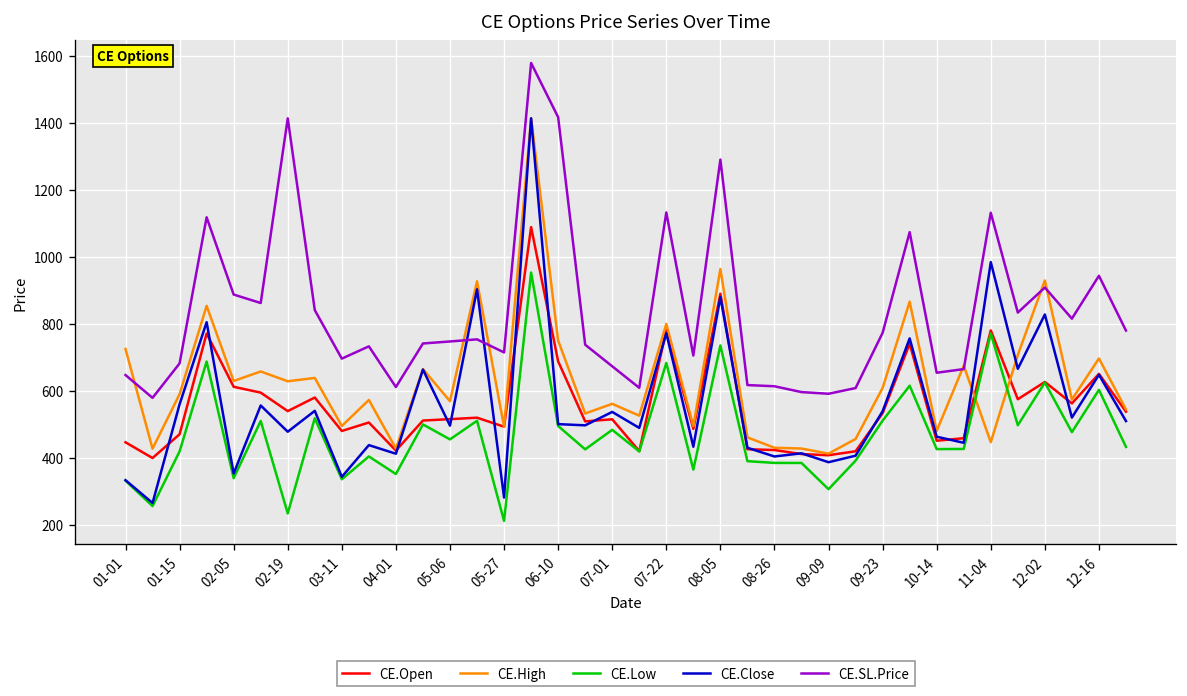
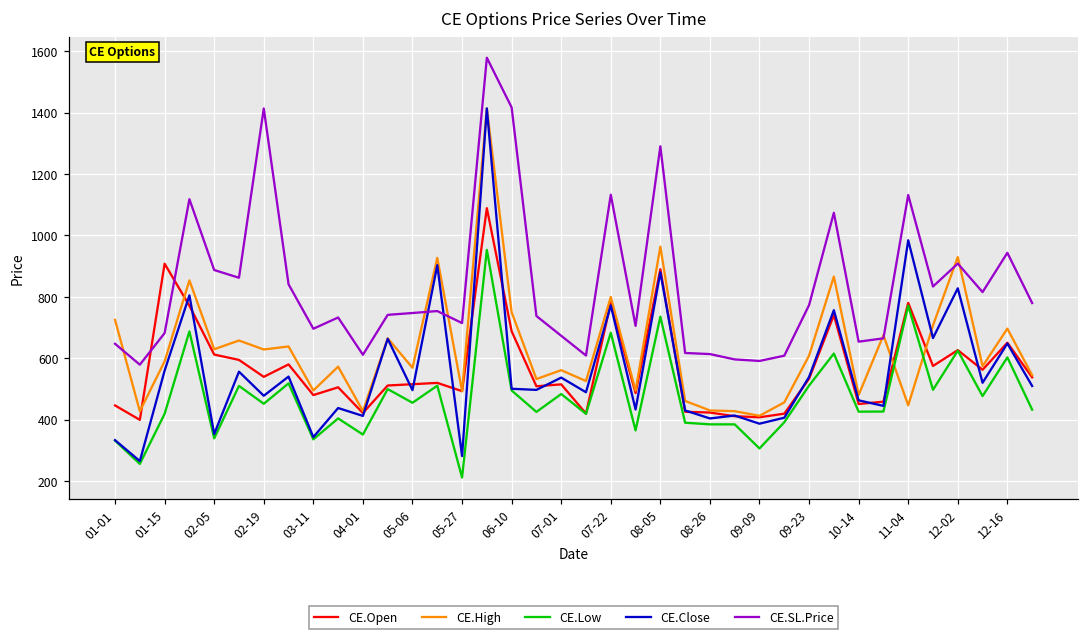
CE.Open, 01-15: 470 -> 910
CE.Low, 02-19: 230 -> 450
